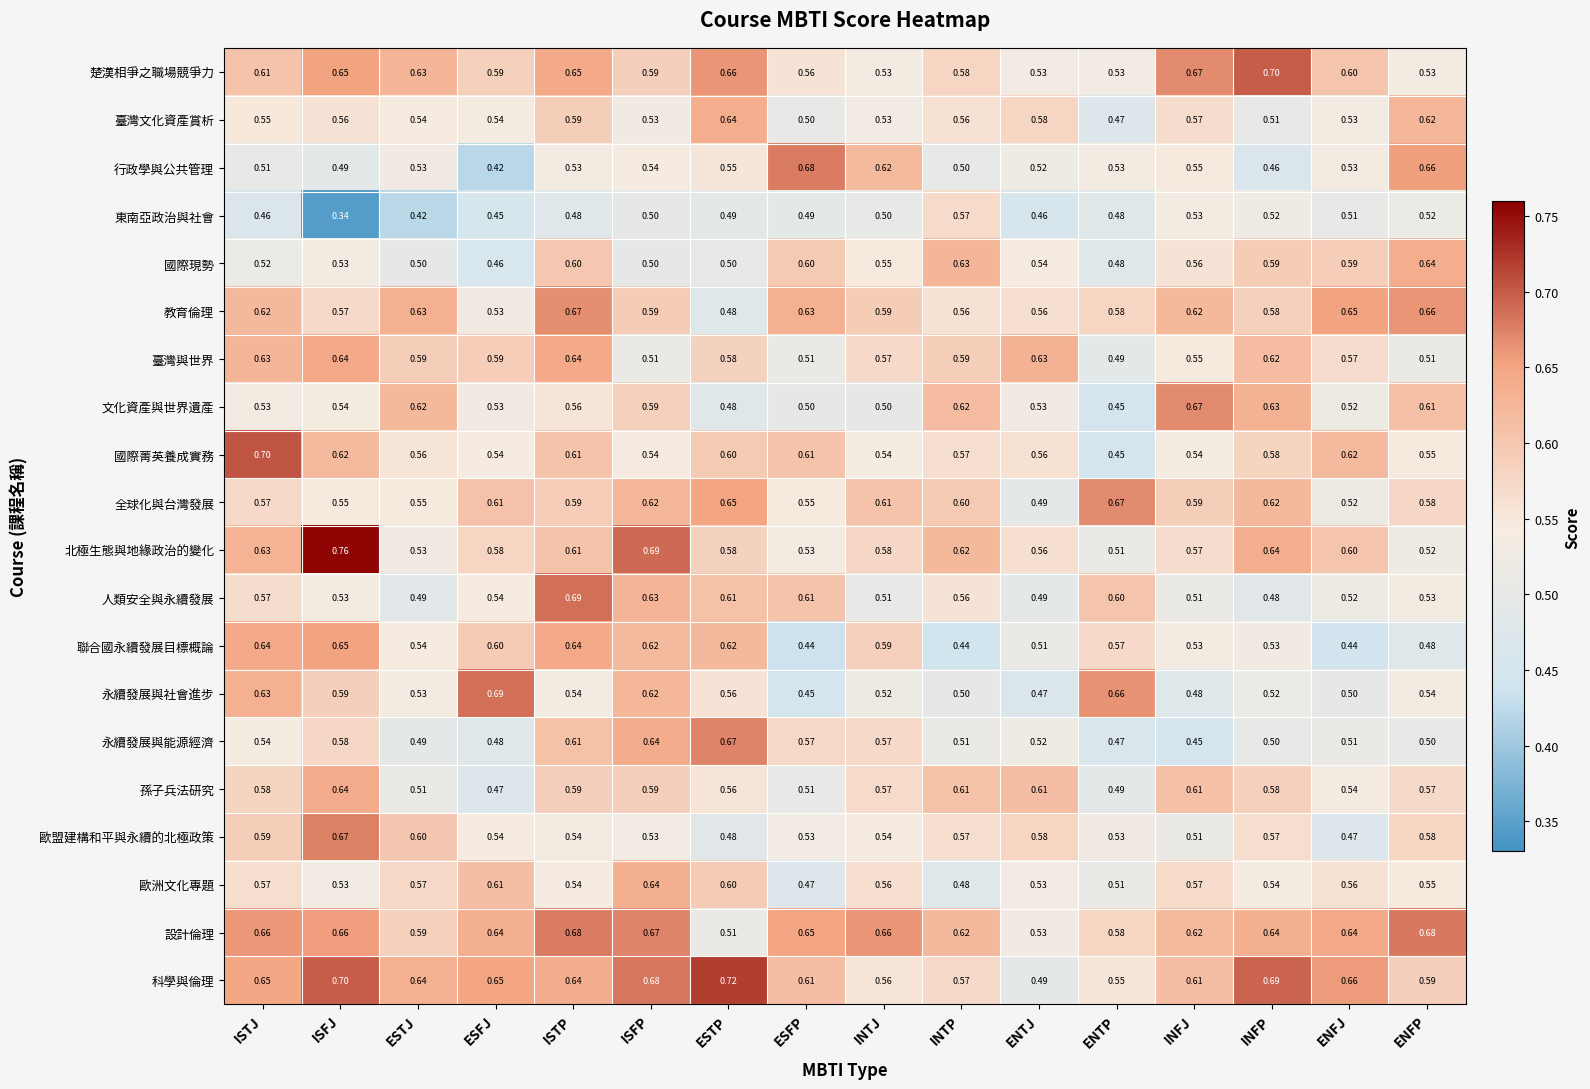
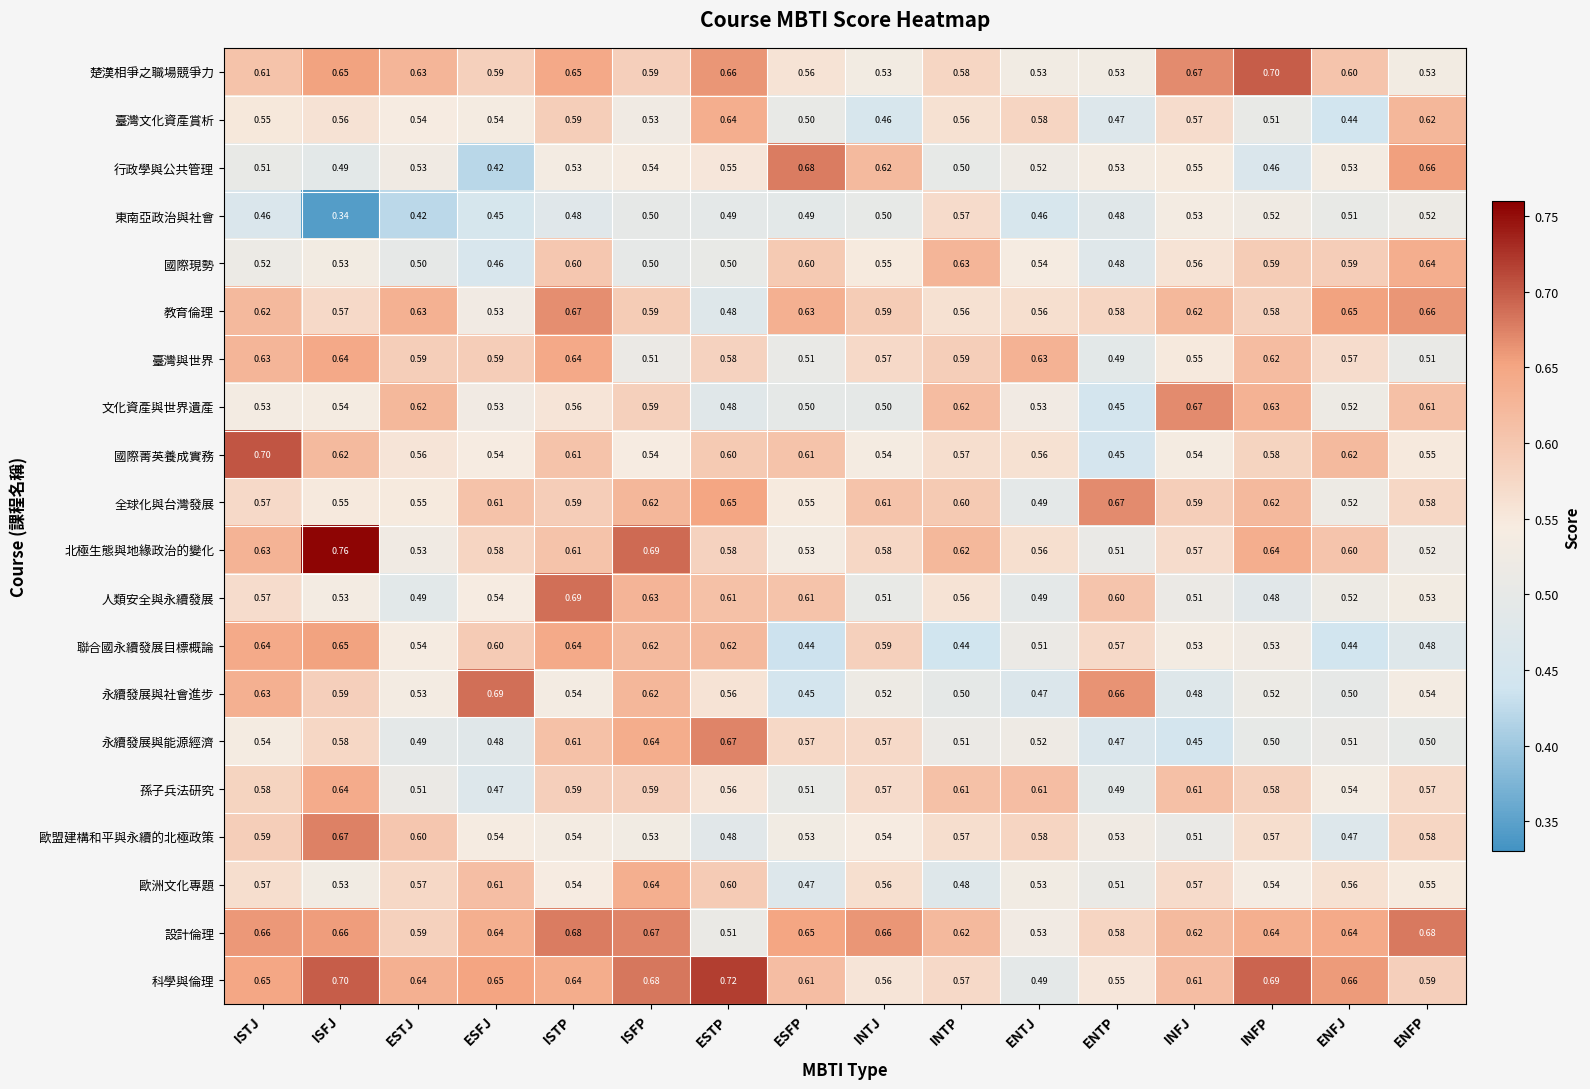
臺灣文化資產賞析, INTJ: 0.53 -> 0.46
臺灣文化資產賞析, ENFJ: 0.53 -> 0.44
